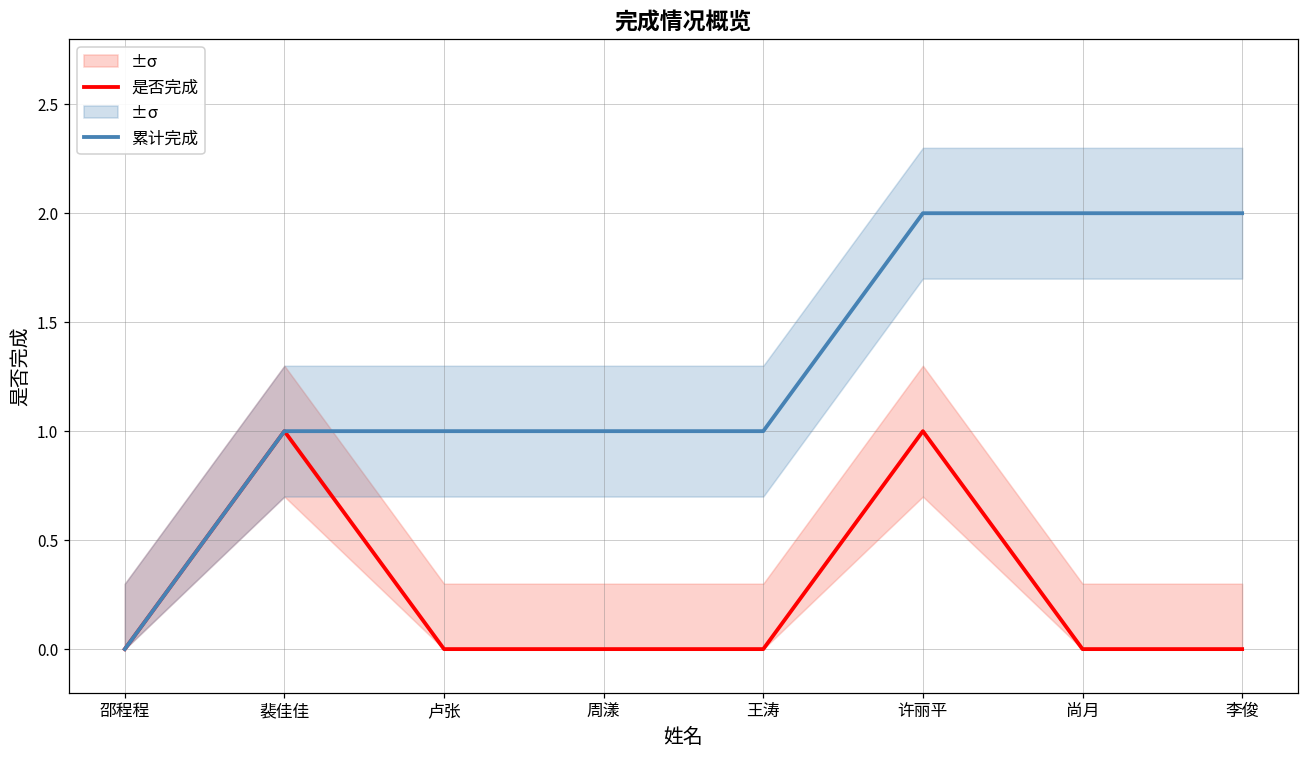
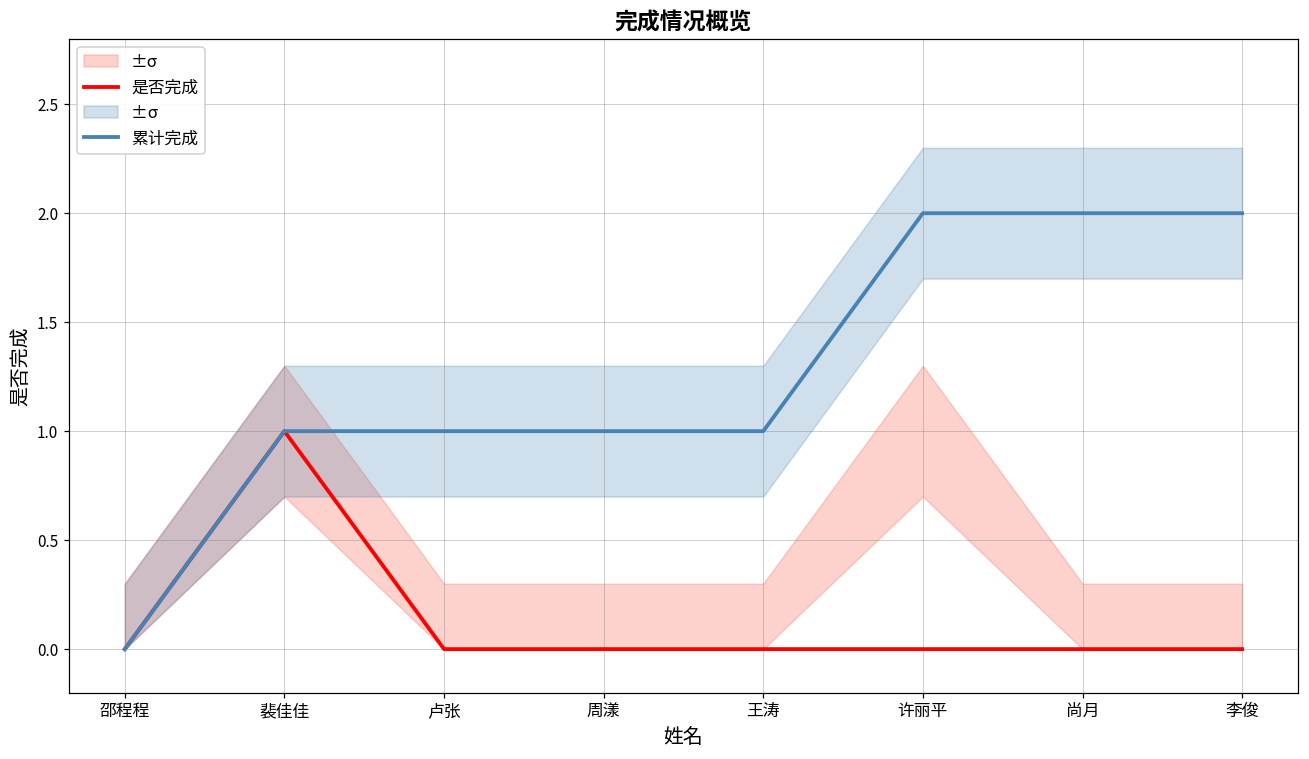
是否完成, 许丽平: 1 -> 0
